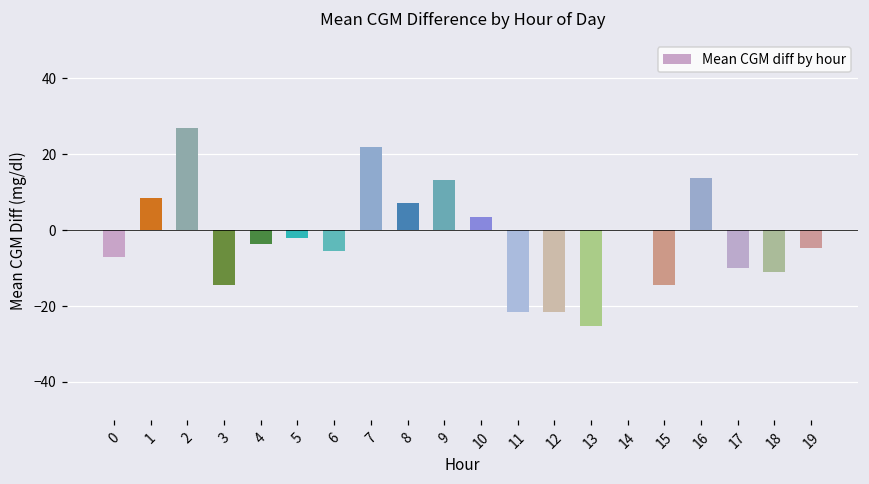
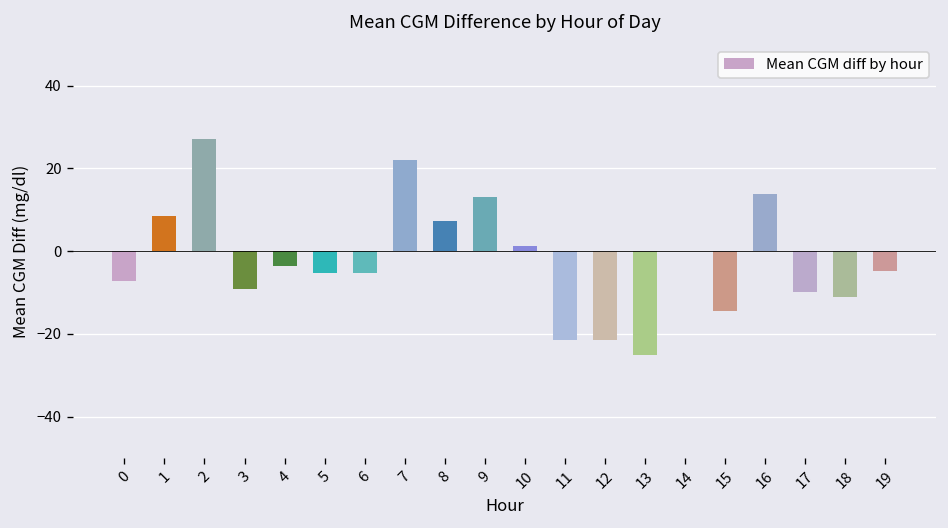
3: -14 -> -9
5: -2 -> -5
10: 4 -> 1
